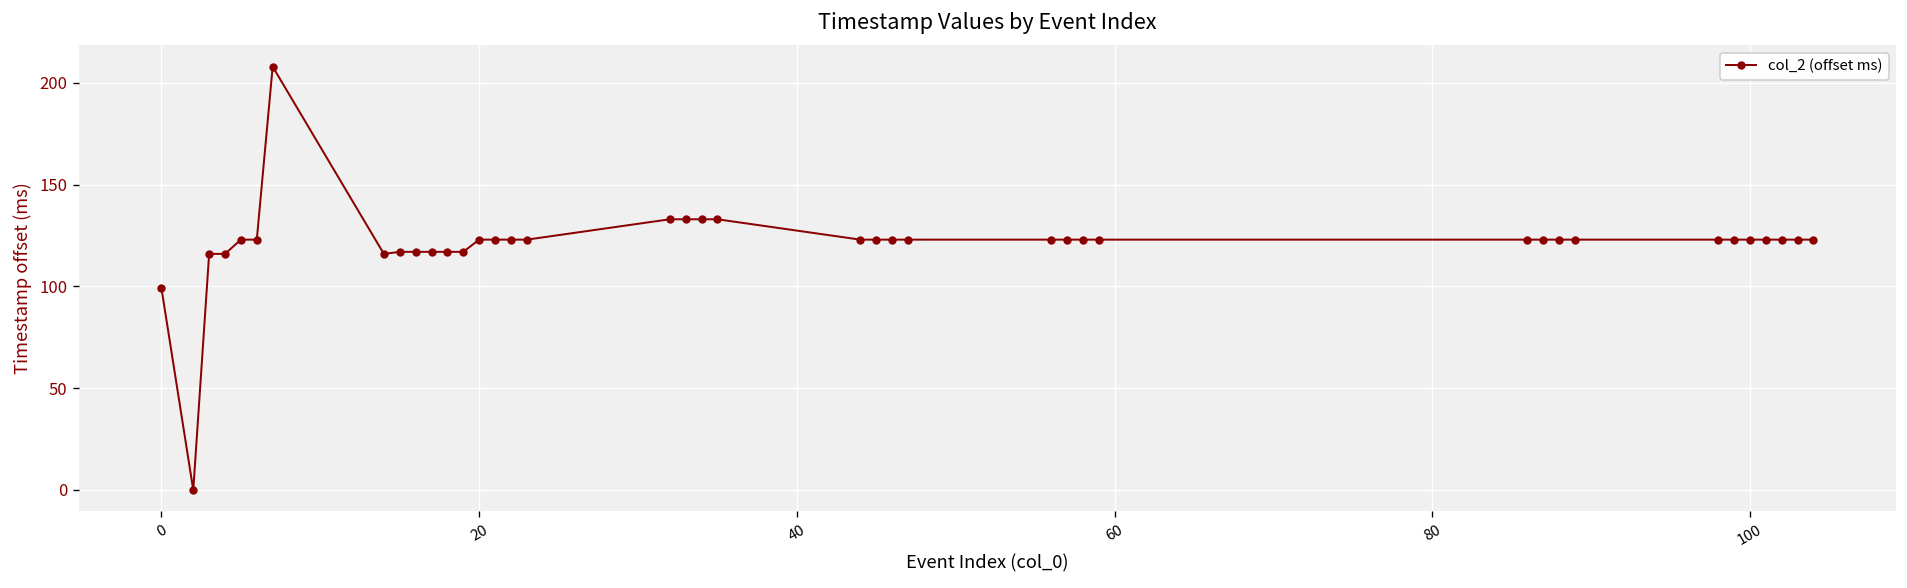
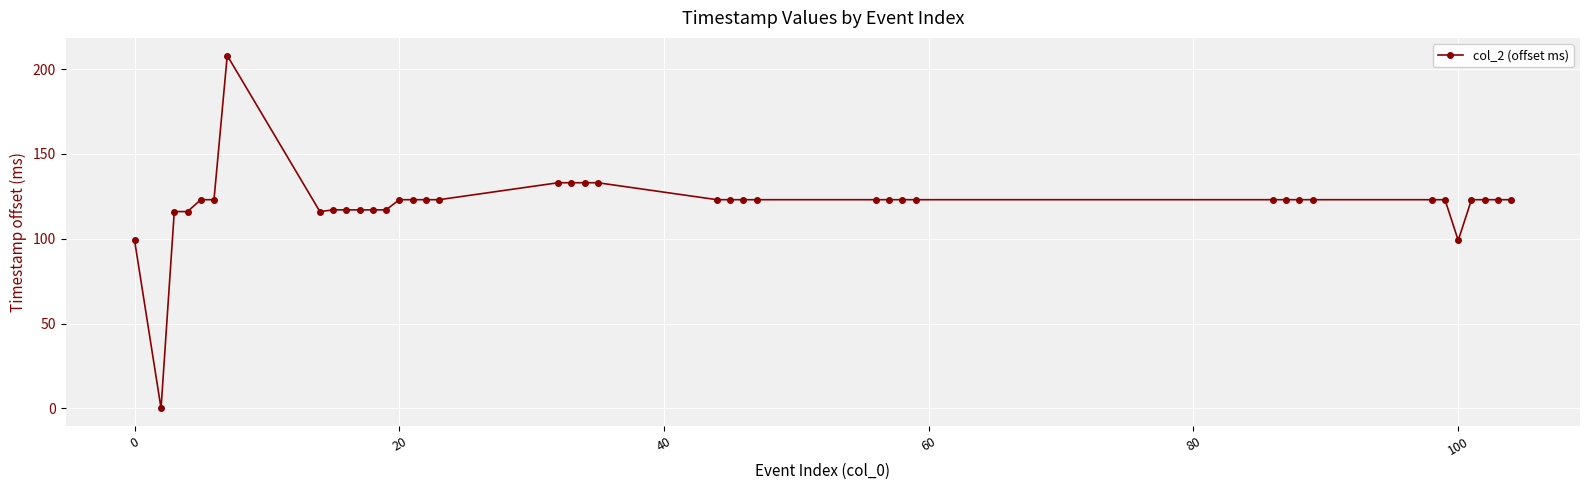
100: 123 -> 99
